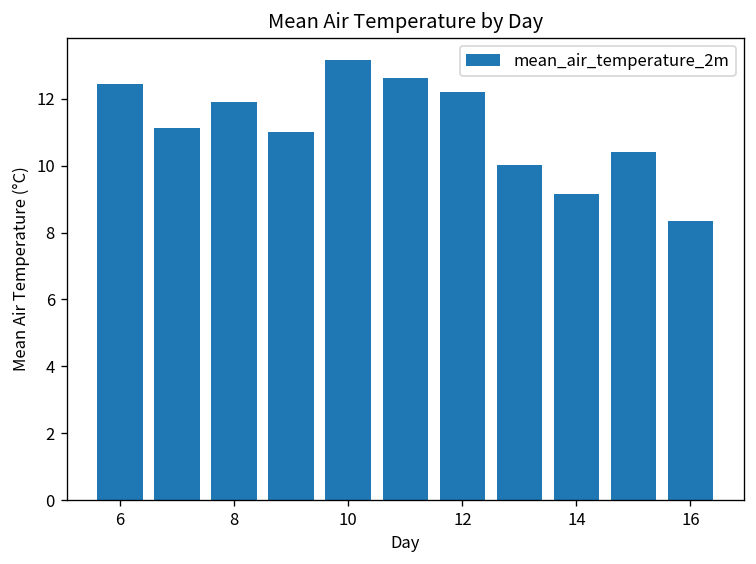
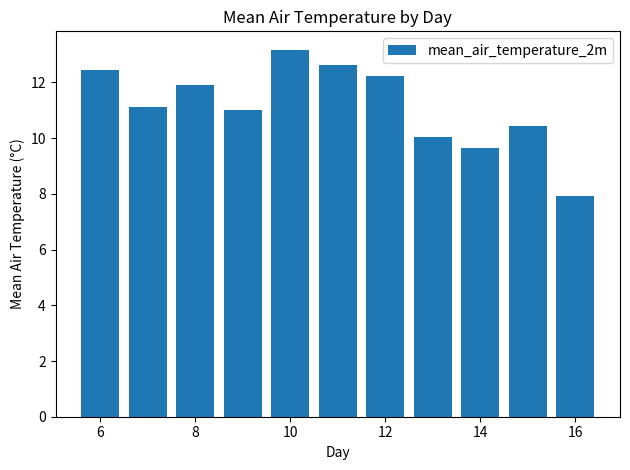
14: 9.2 -> 9.7
16: 8.4 -> 7.9
